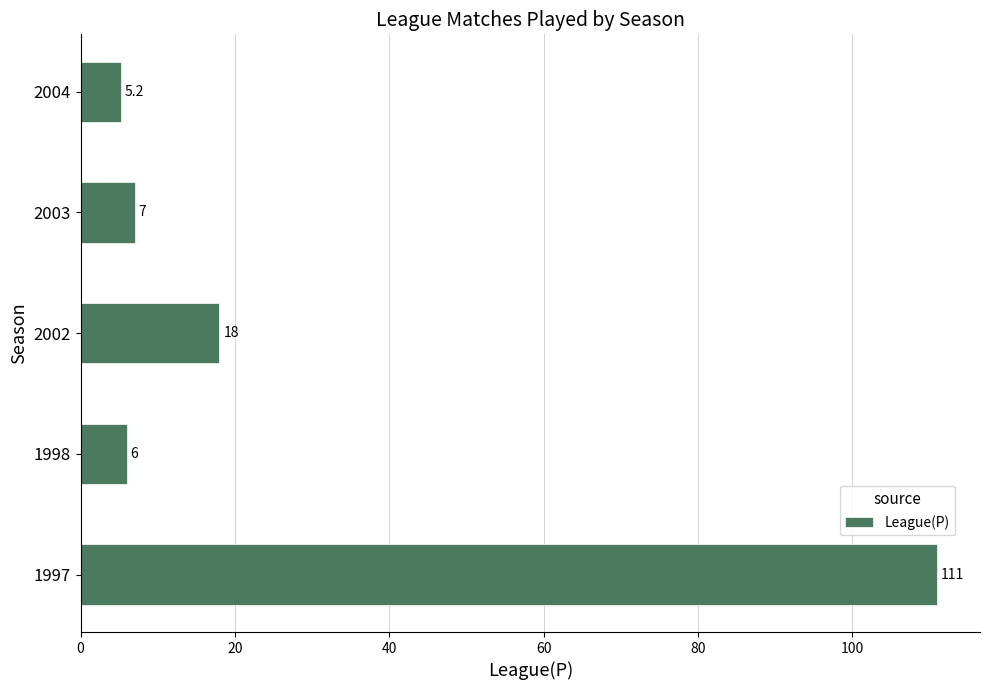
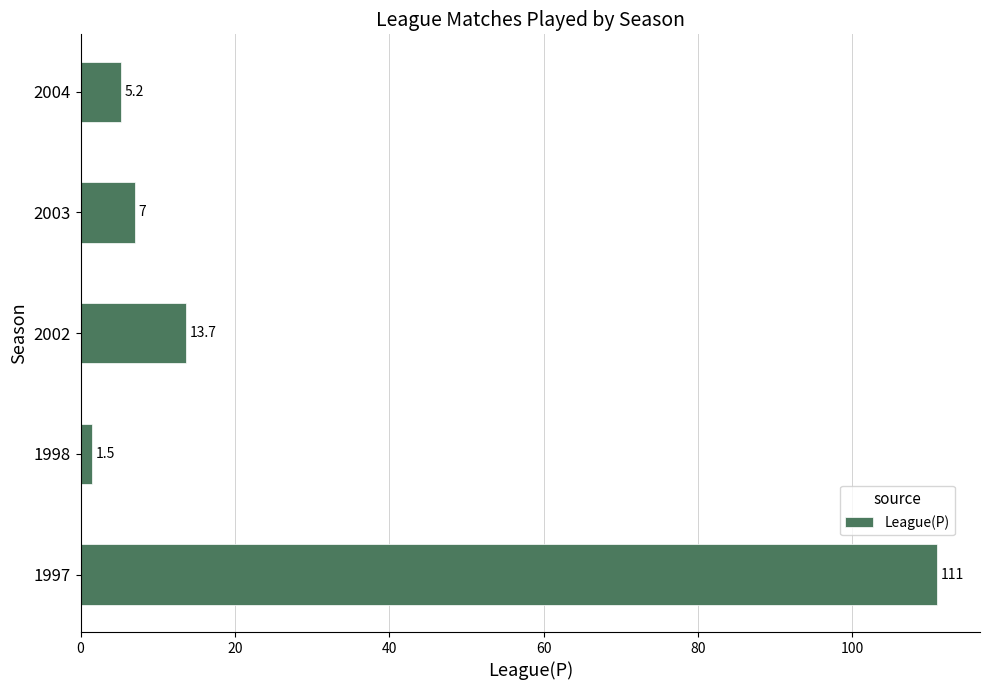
2002: 18 -> 13.7
1998: 6 -> 1.5
